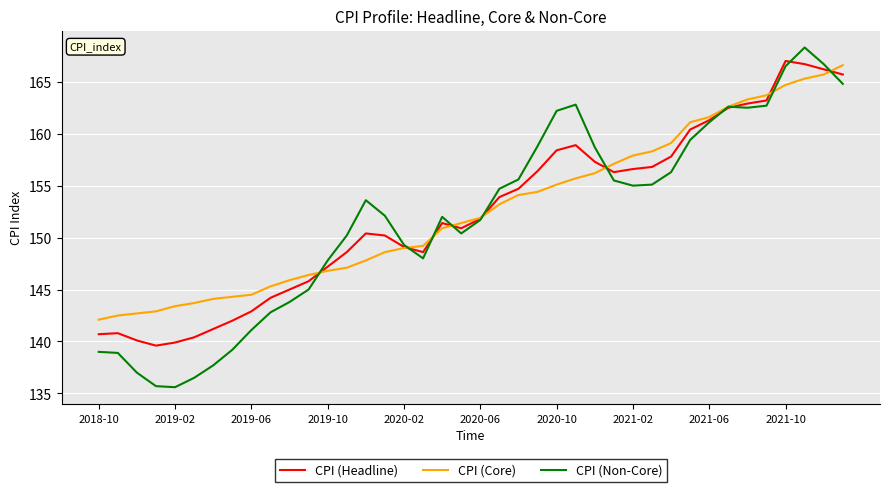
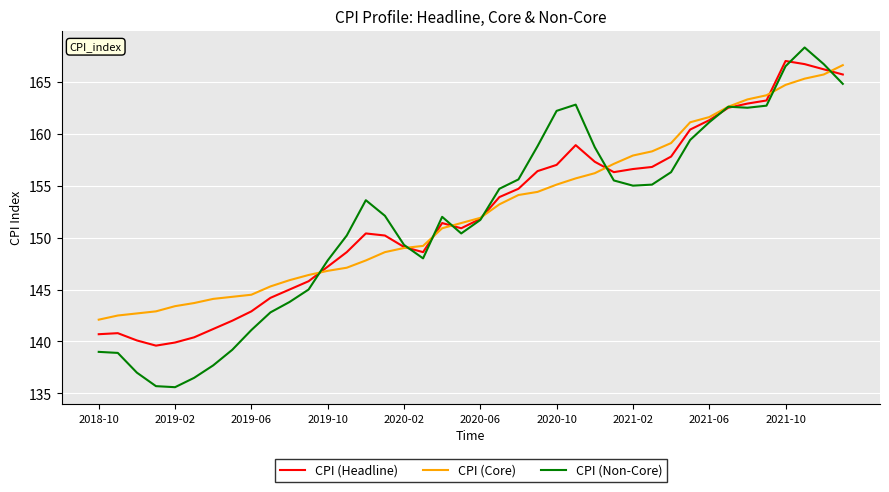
CPI (Headline), 2020-10: 158.4 -> 157.0
